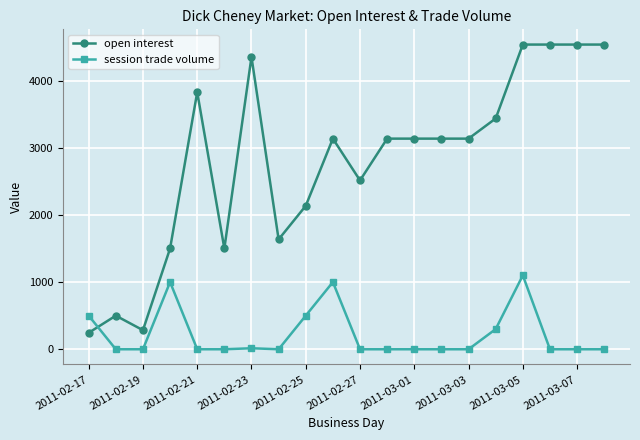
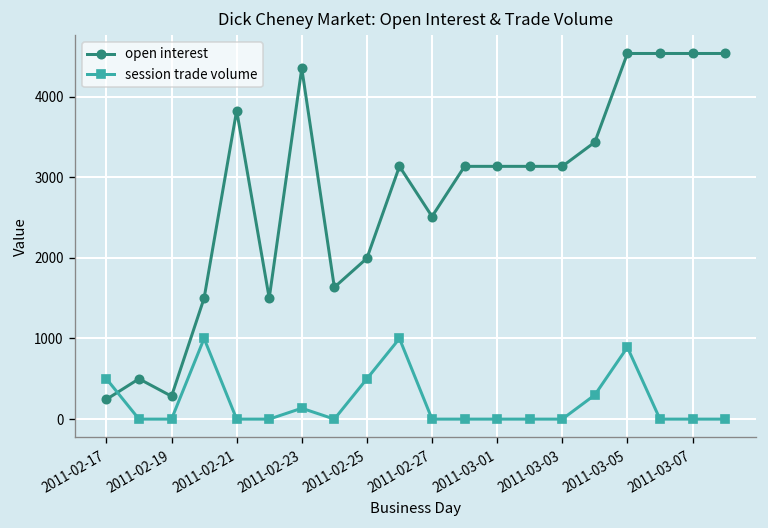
session trade volume, 2011-02-23: 0 -> 100
open interest, 2011-02-25: 2100 -> 2000
session trade volume, 2011-03-05: 1100 -> 900
